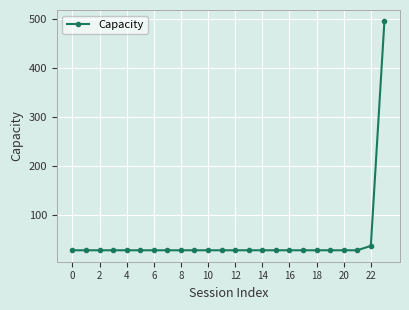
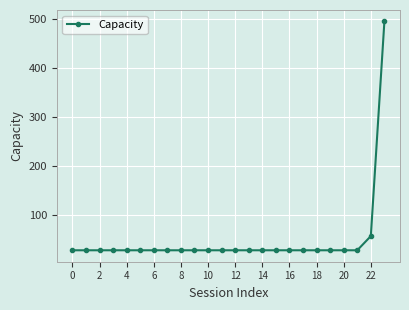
22: 40 -> 60
